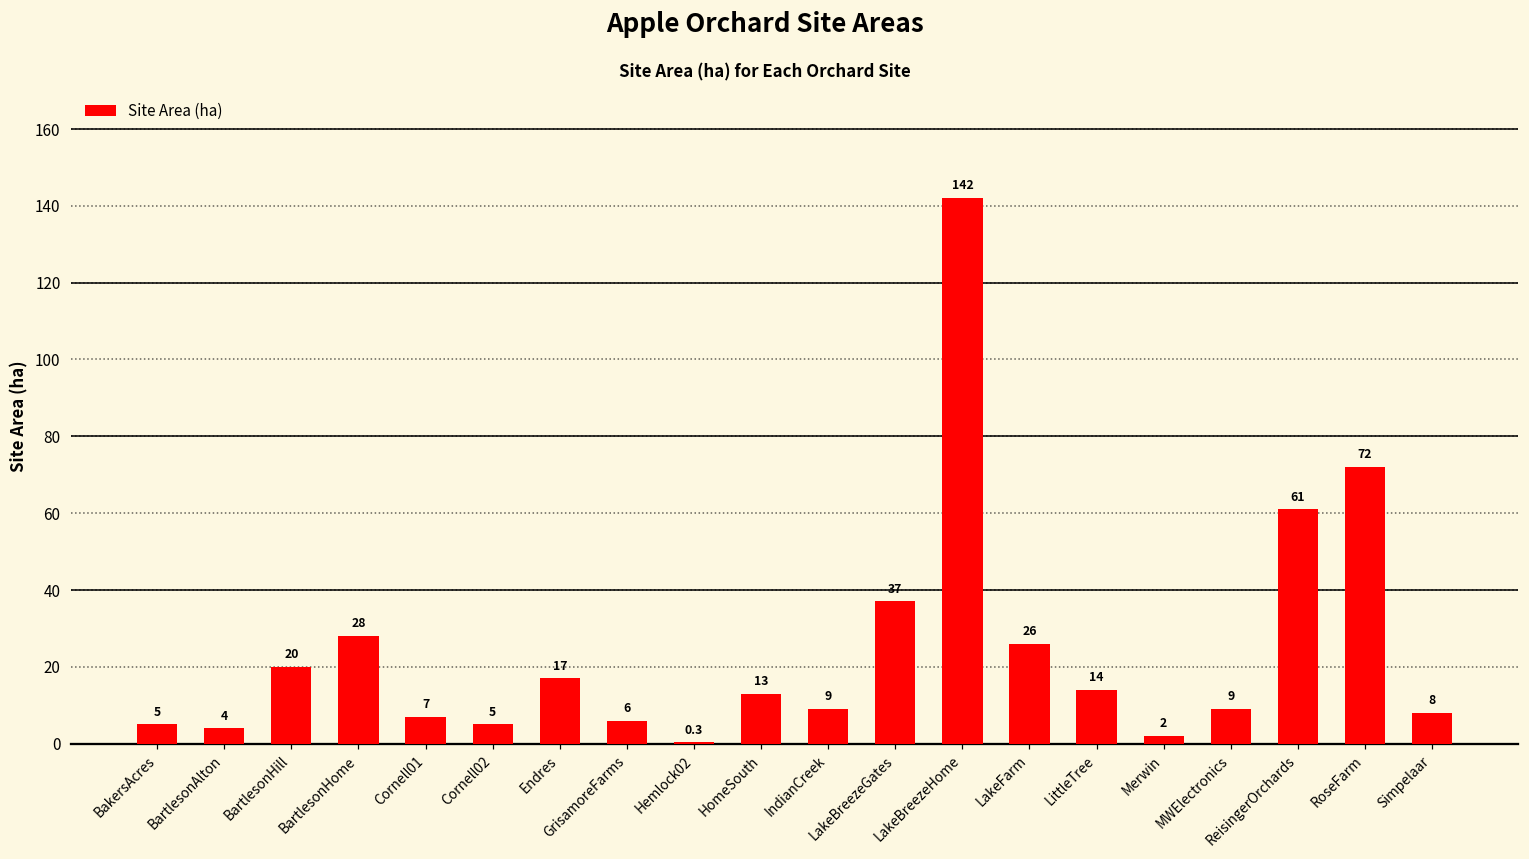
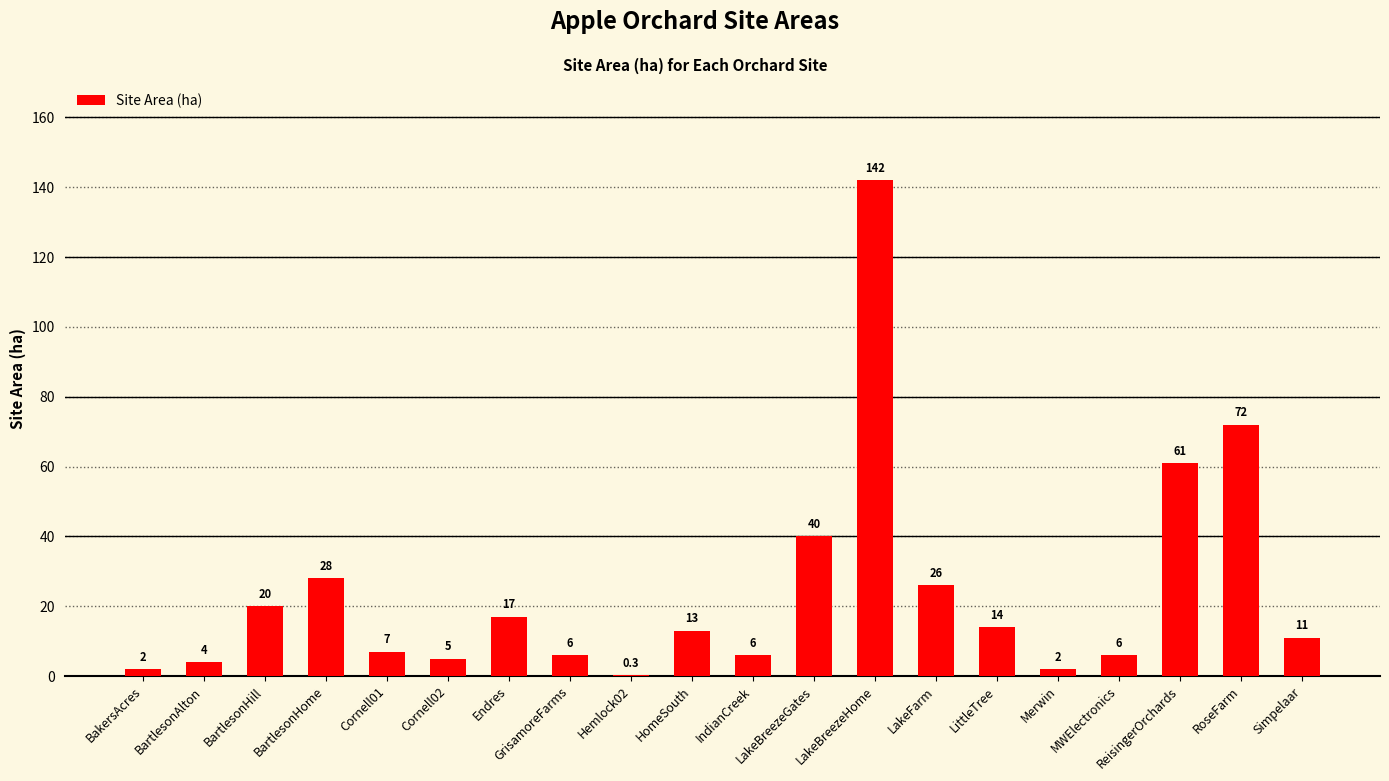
BakersAcres: 5 -> 2
IndianCreek: 9 -> 6
LakeBreezeGates: 37 -> 40
MWElectronics: 9 -> 6
Simpelaar: 8 -> 11
